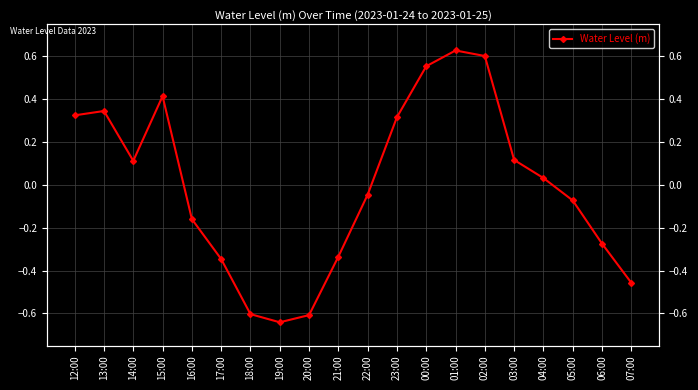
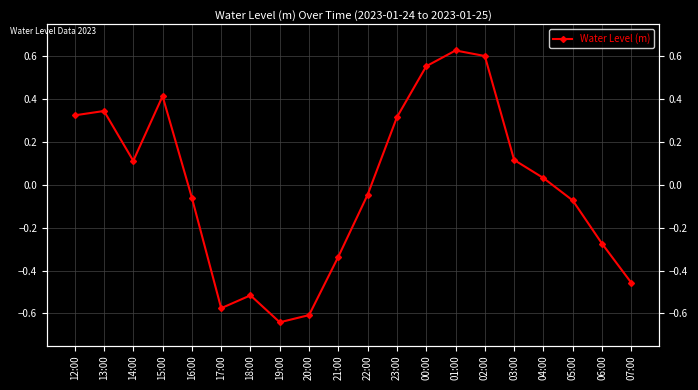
16:00: -0.16 -> -0.06
17:00: -0.35 -> -0.58
18:00: -0.60 -> -0.52
